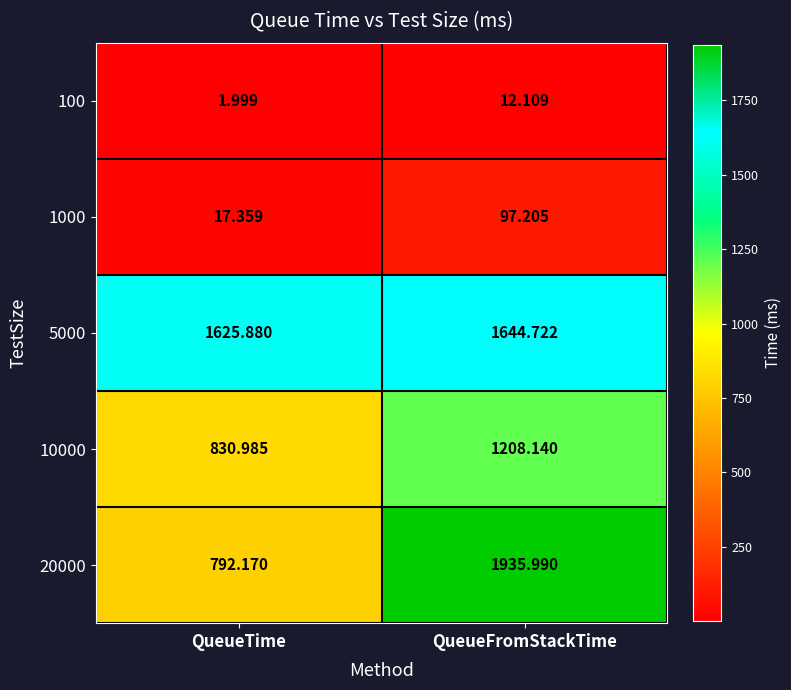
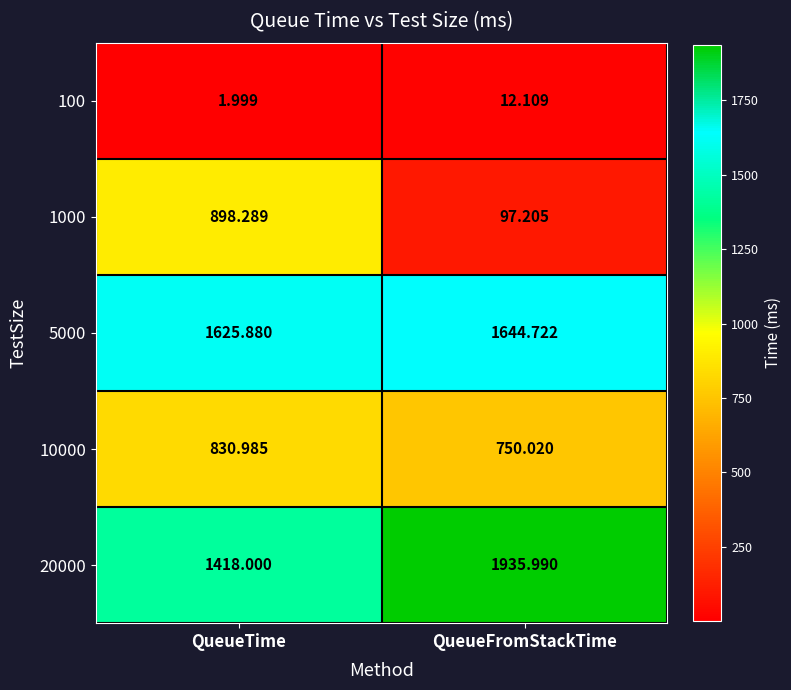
1000, QueueTime: 17.359 -> 898.289
10000, QueueFromStackTime: 1208.140 -> 750.020
20000, QueueTime: 792.170 -> 1418.000
